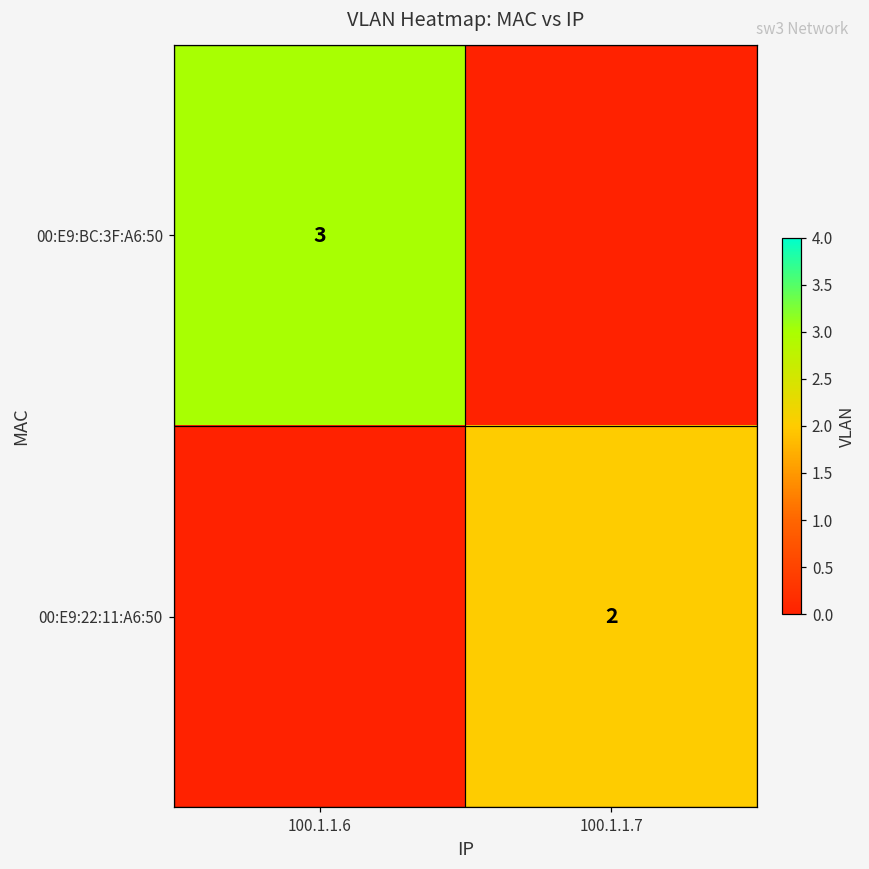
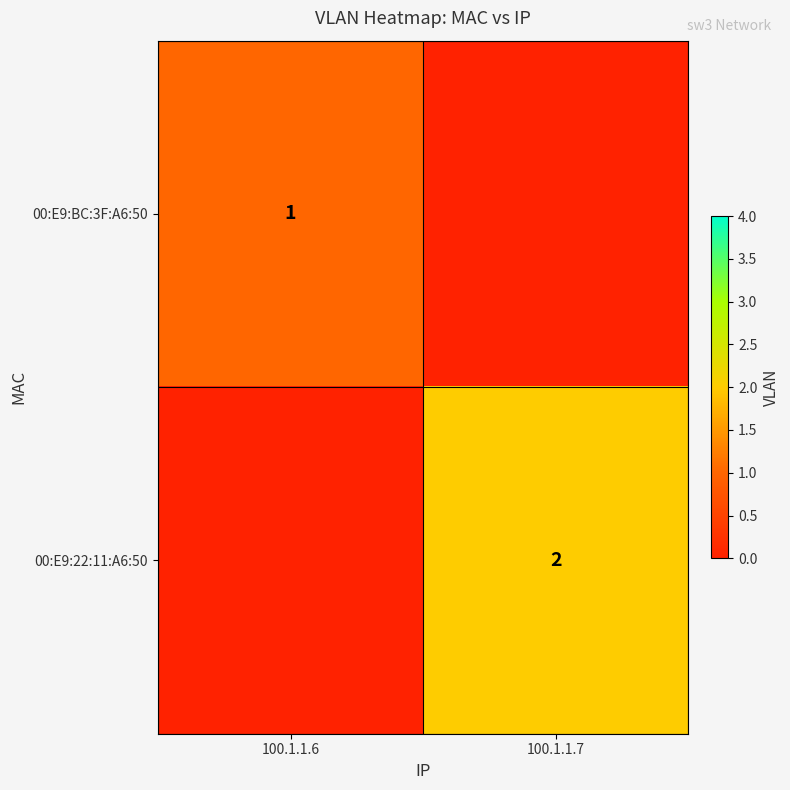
00:E9:BC:3F:A6:50, 100.1.1.6: 3 -> 1
